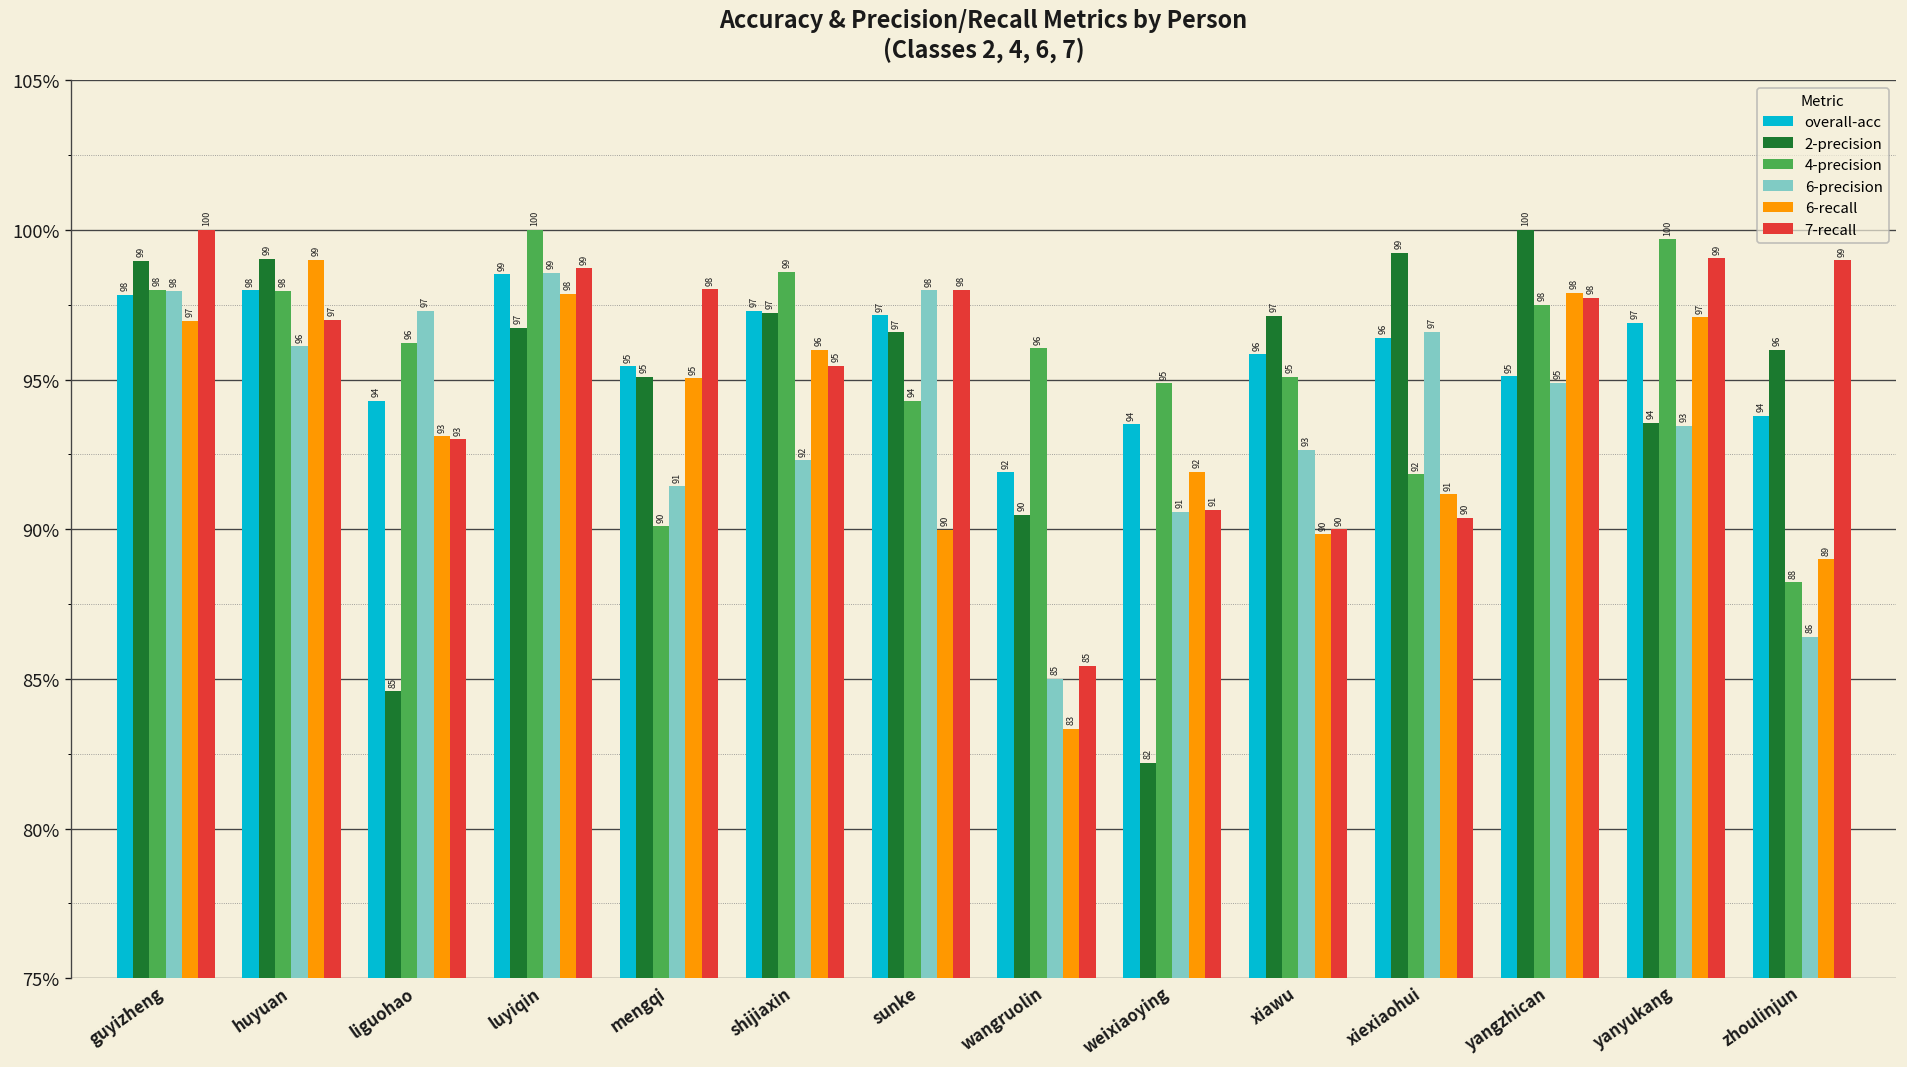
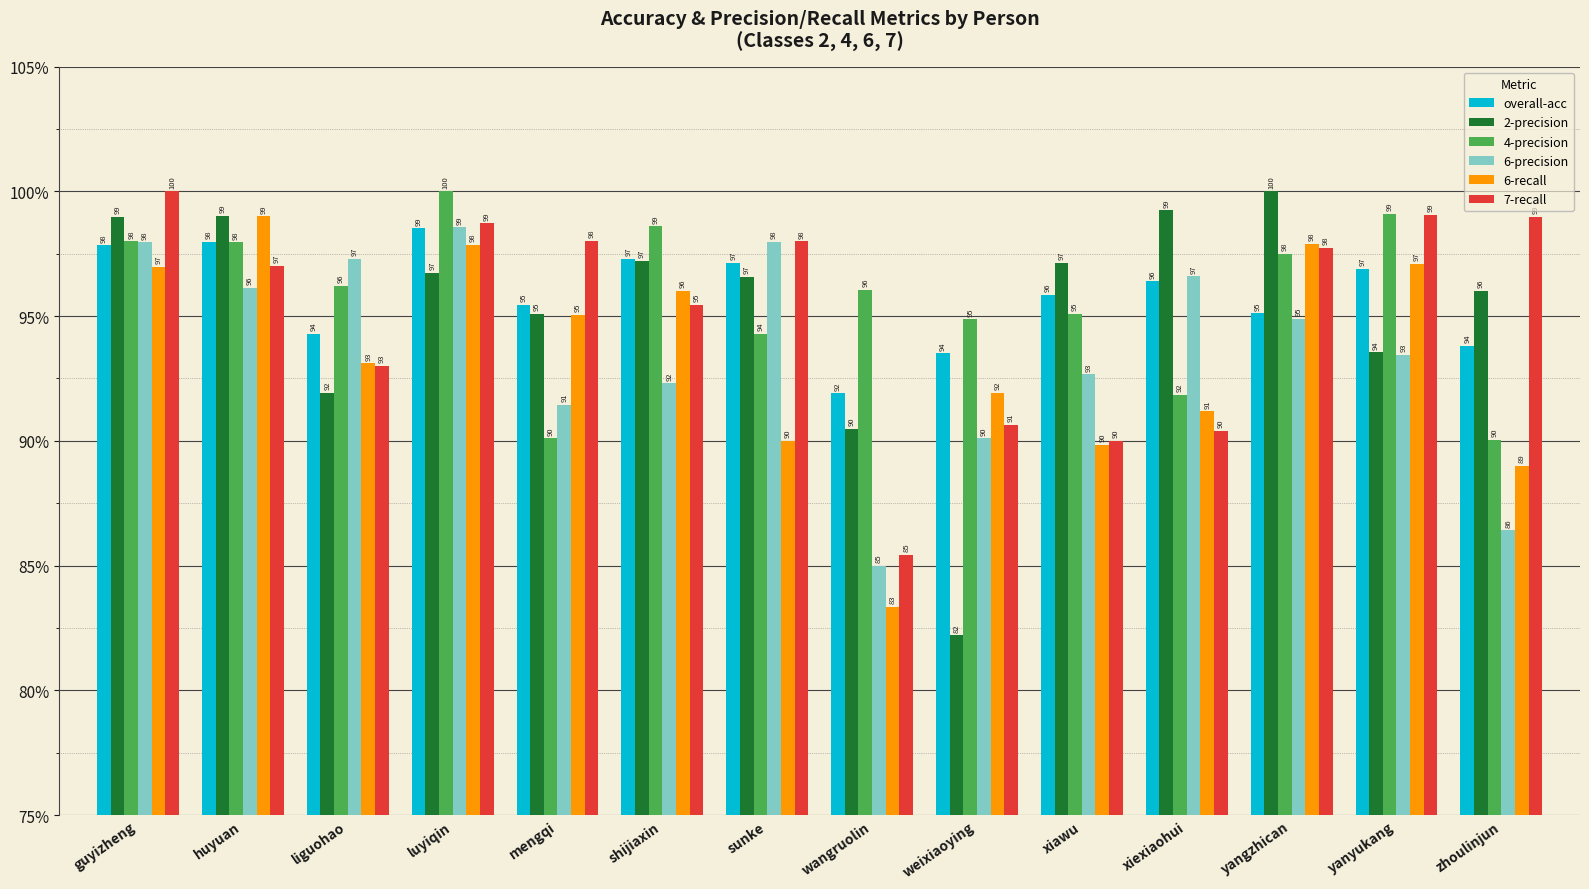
2-precision, liguohao: 85 -> 92
6-precision, weixiaoying: 91 -> 90
4-precision, yanyukang: 100 -> 99
4-precision, zhoulinjun: 88 -> 90
